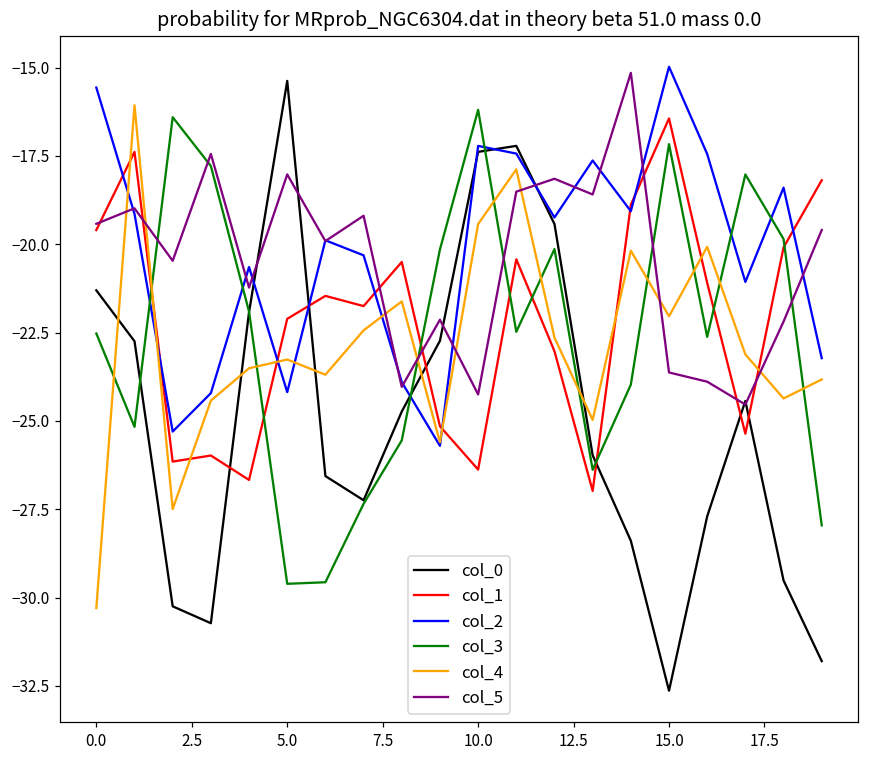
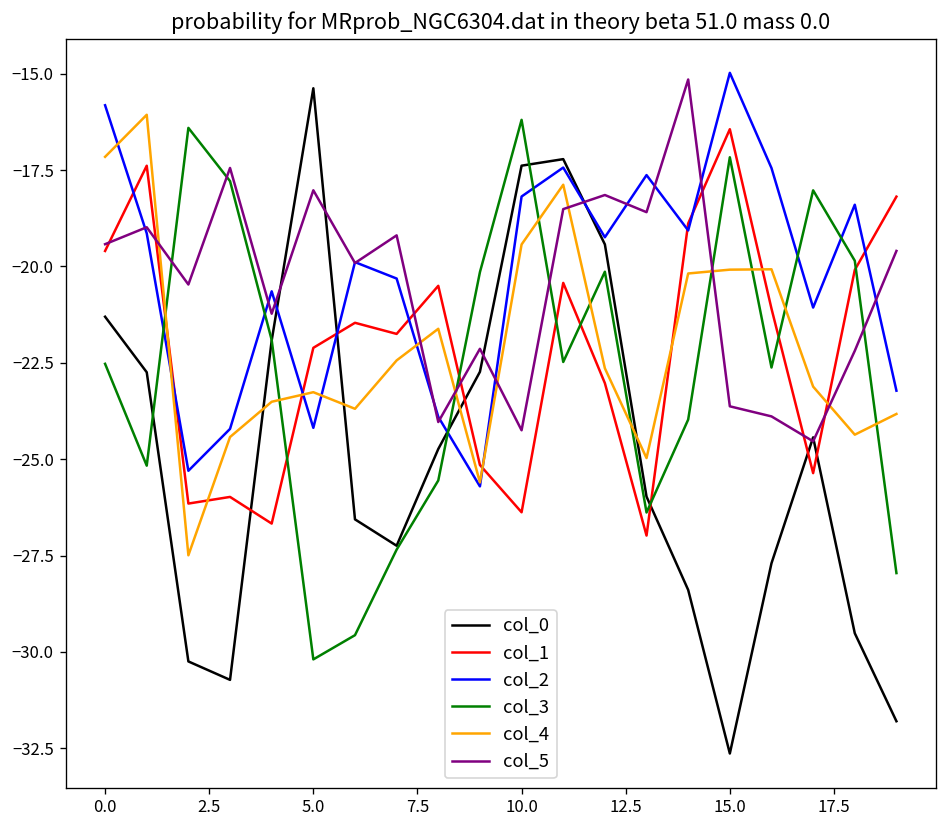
col_2, 0.0: -15.6 -> -15.8
col_4, 0.0: -30.3 -> -17.2
col_3, 5.0: -29.6 -> -30.2
col_2, 10.0: -17.2 -> -18.2
col_4, 15.0: -22.0 -> -20.1
